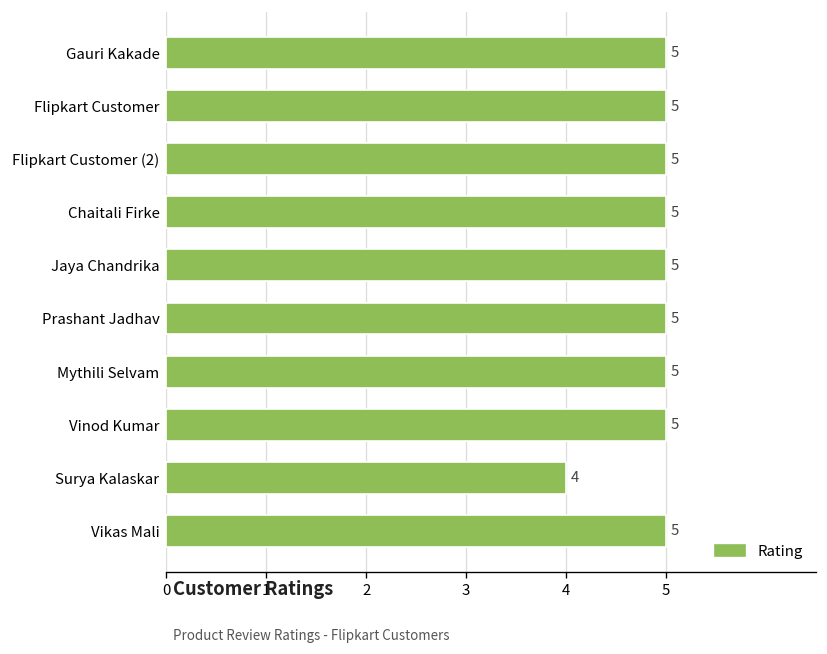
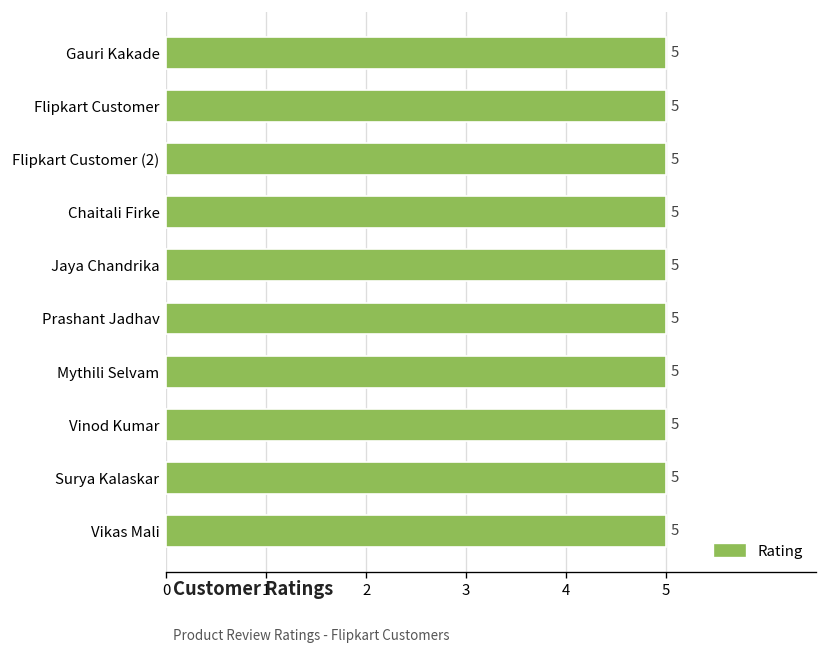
Surya Kalaskar: 4 -> 5
